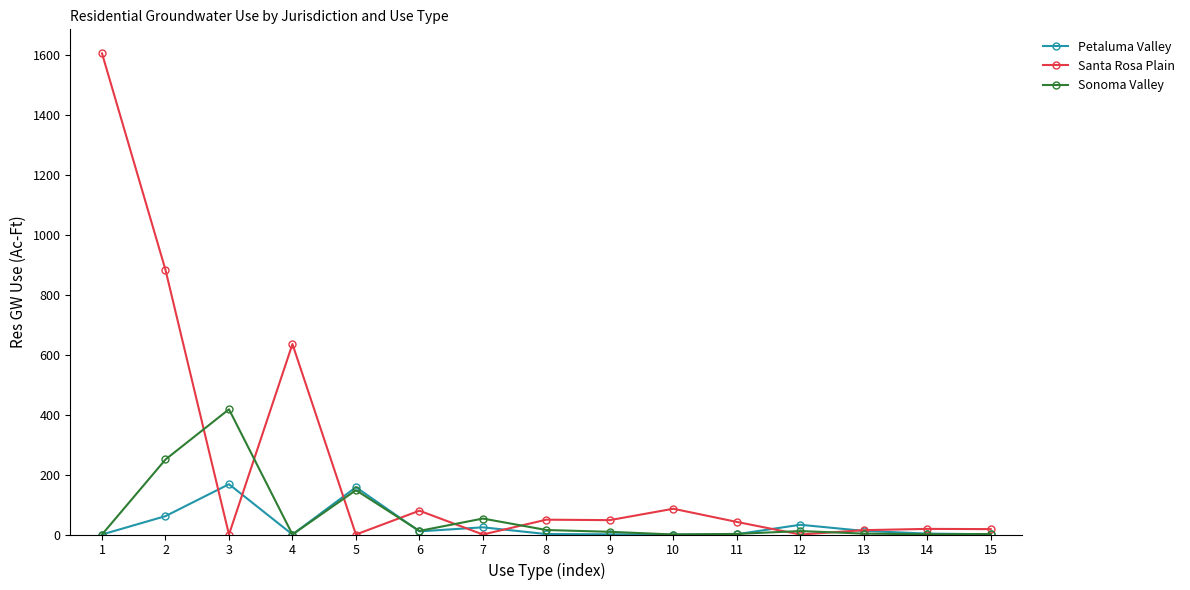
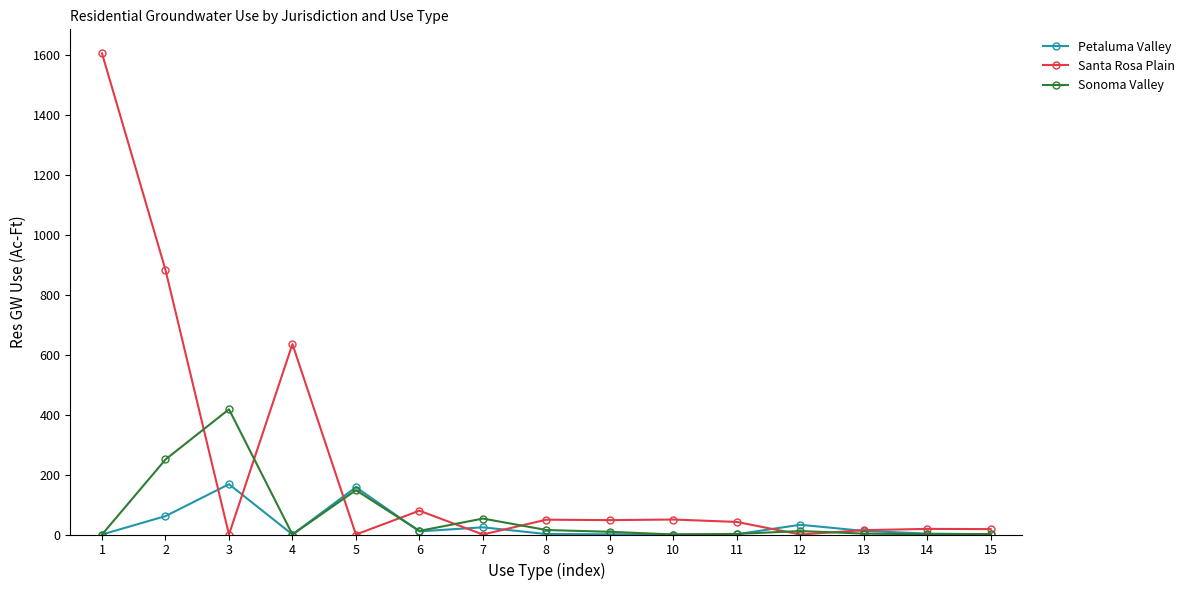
Santa Rosa Plain, 10: 90 -> 50
